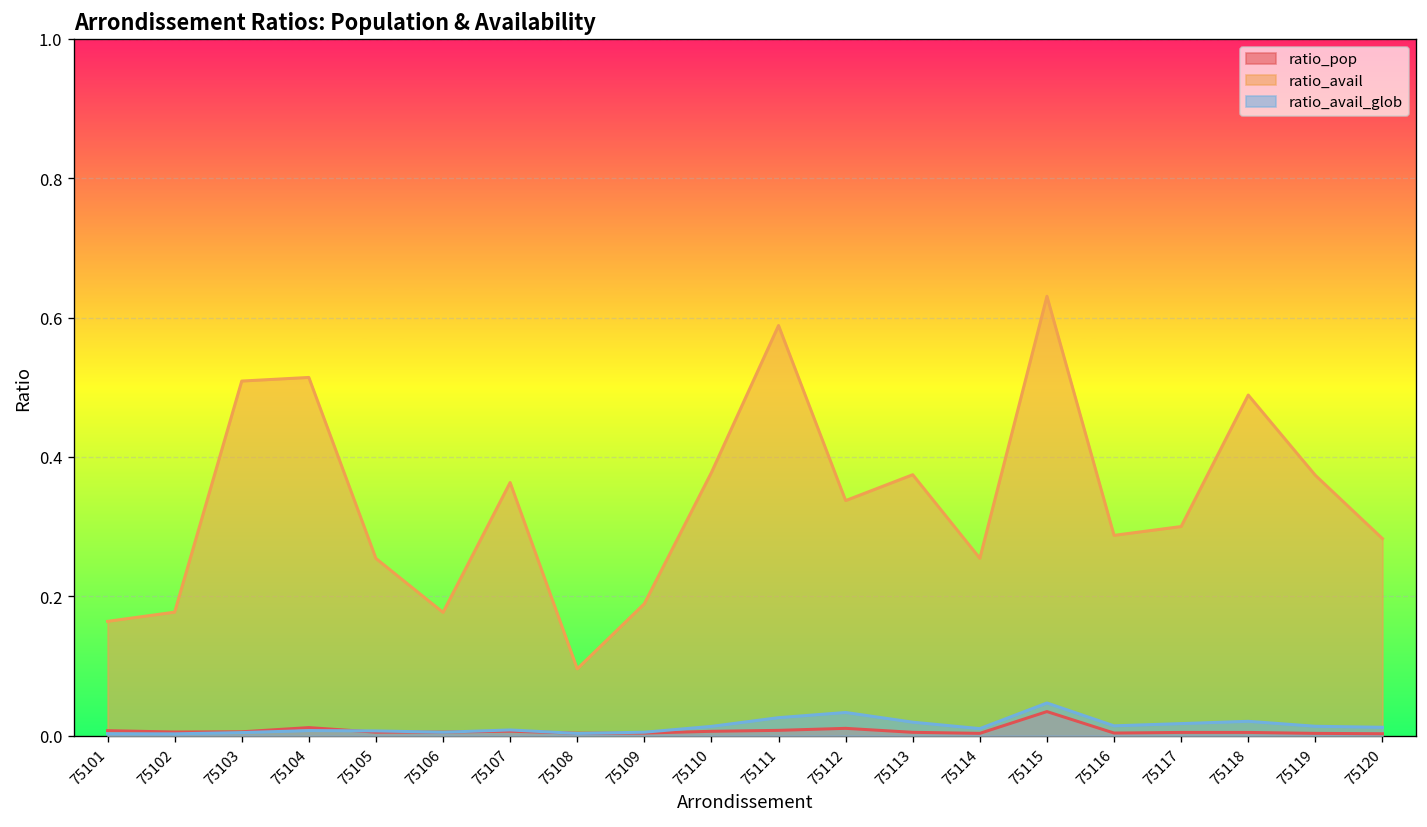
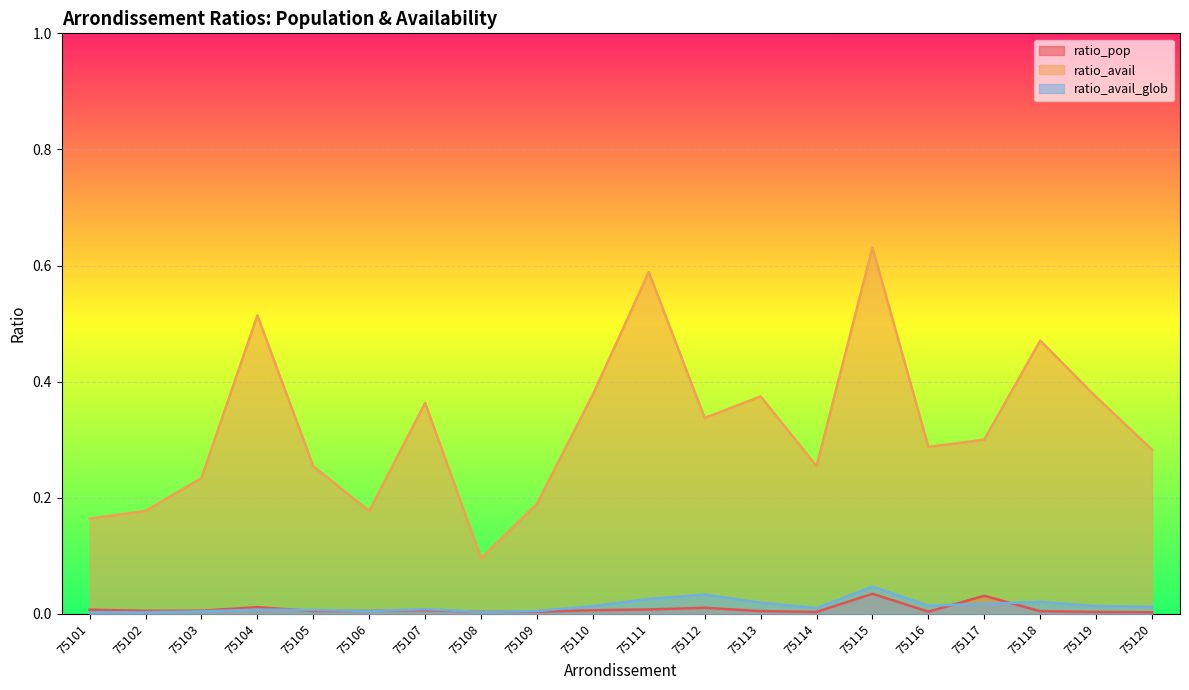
ratio_avail, 75103: 0.51 -> 0.23
ratio_pop, 75117: 0.00 -> 0.03
ratio_avail, 75118: 0.49 -> 0.47
